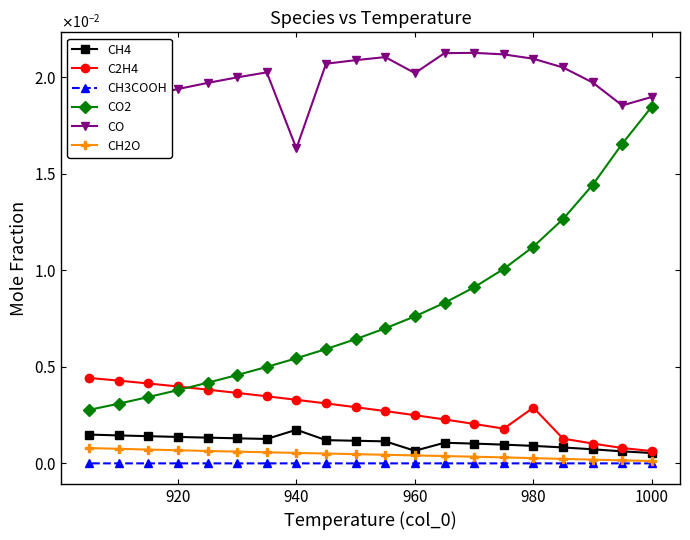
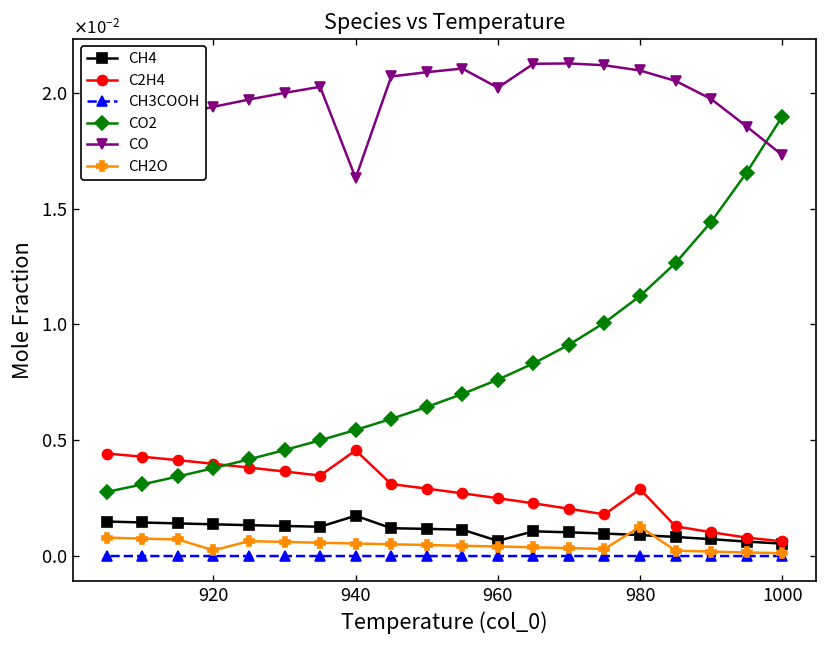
CH2O, 920: 0.0007 -> 0.0002
C2H4, 940: 0.0033 -> 0.0046
CH2O, 980: 0.0003 -> 0.0013
CO2, 1000: 0.0185 -> 0.0190
CO, 1000: 0.0190 -> 0.0173
